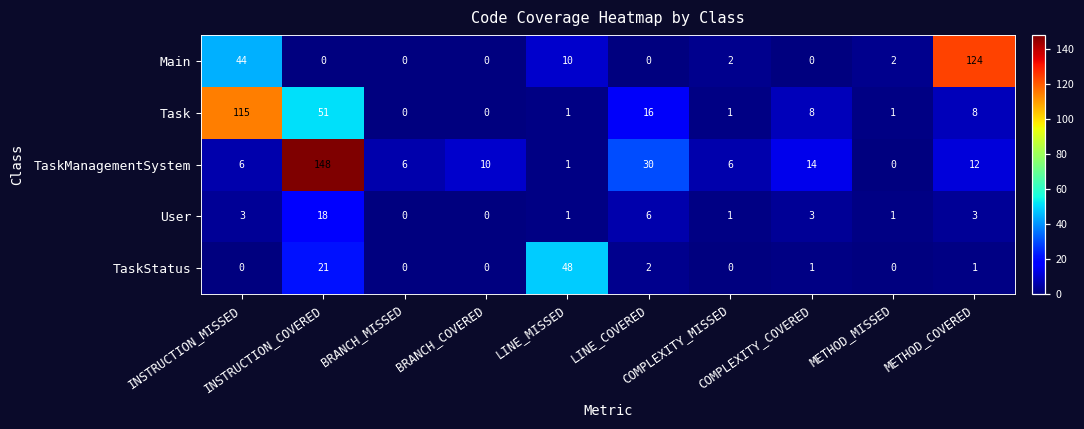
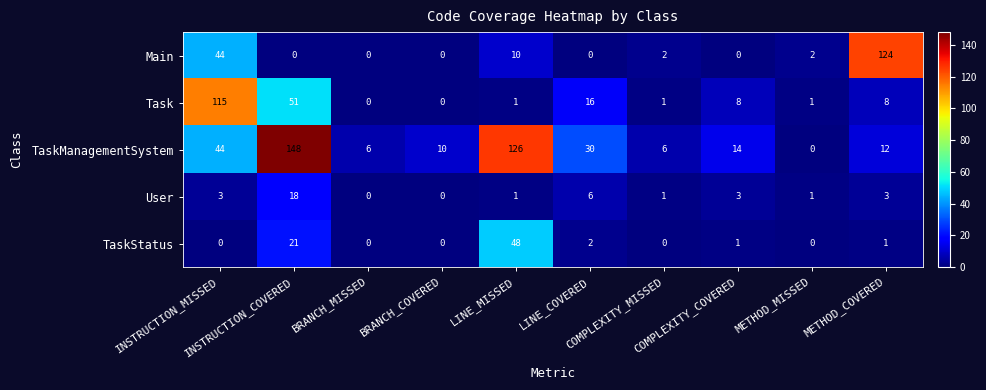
TaskManagementSystem, INSTRUCTION_MISSED: 6 -> 44
TaskManagementSystem, LINE_MISSED: 1 -> 126
